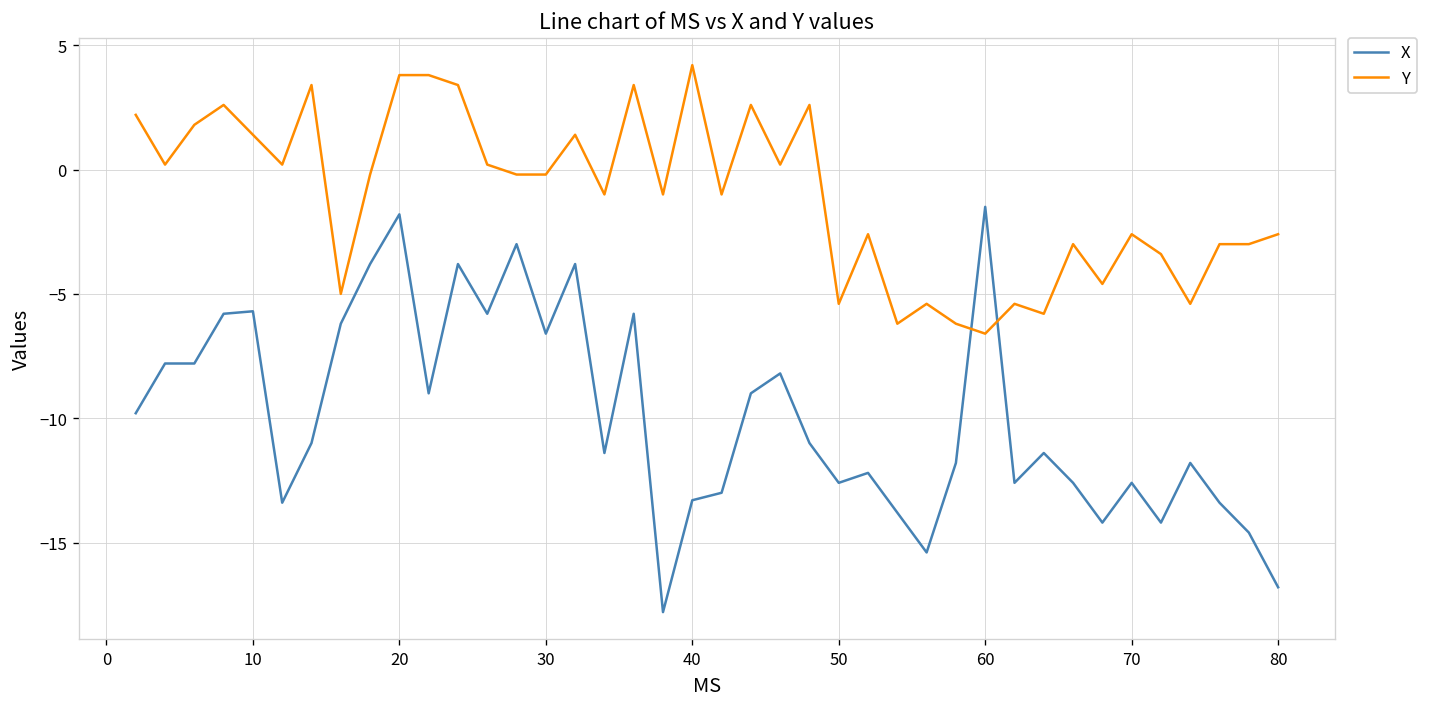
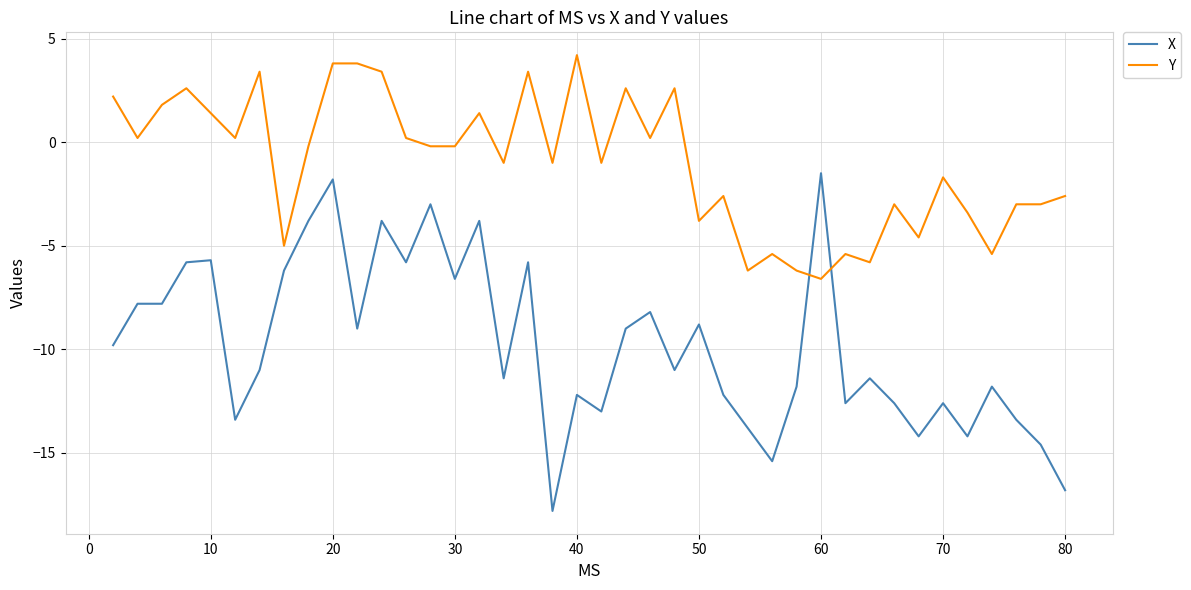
X, 40: -13.3 -> -12.2
X, 50: -12.6 -> -8.8
Y, 50: -5.4 -> -3.8
Y, 70: -2.6 -> -1.7
